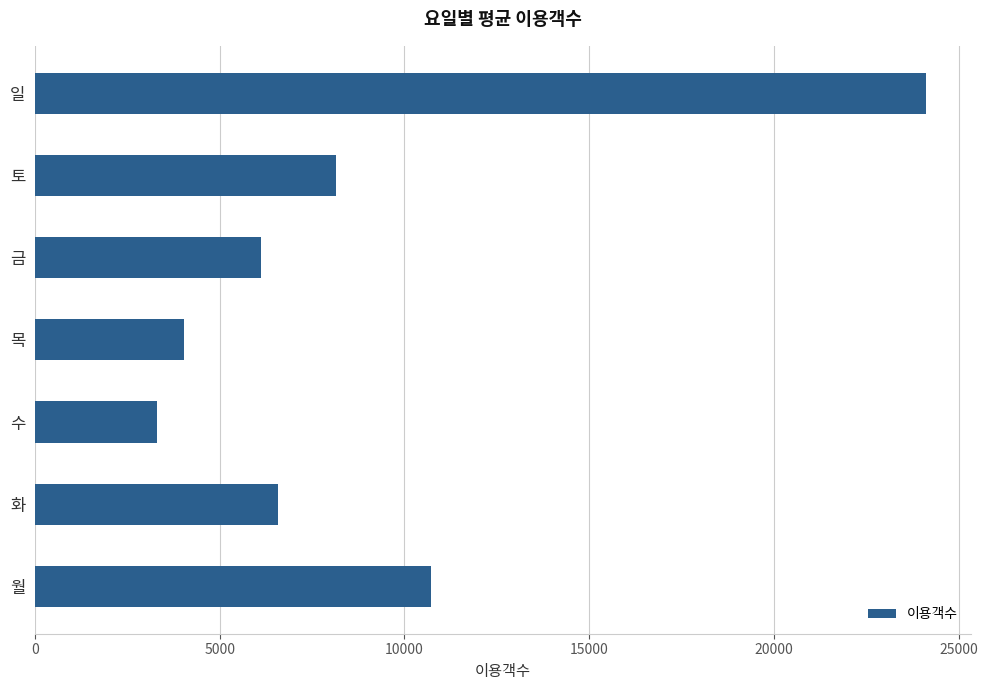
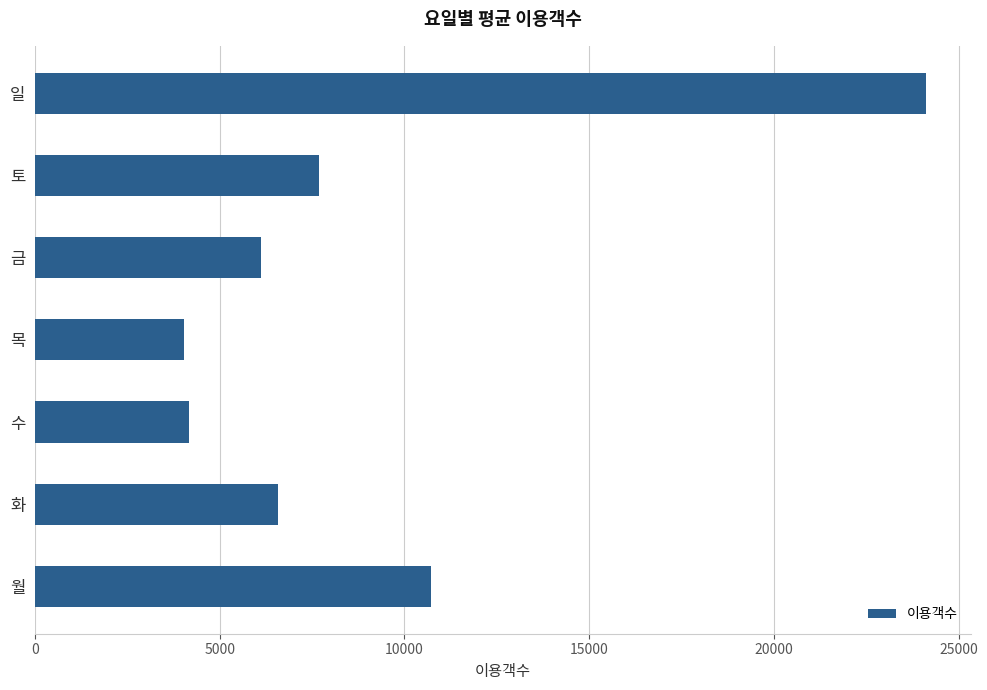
토: 8100 -> 7700
수: 3300 -> 4200
